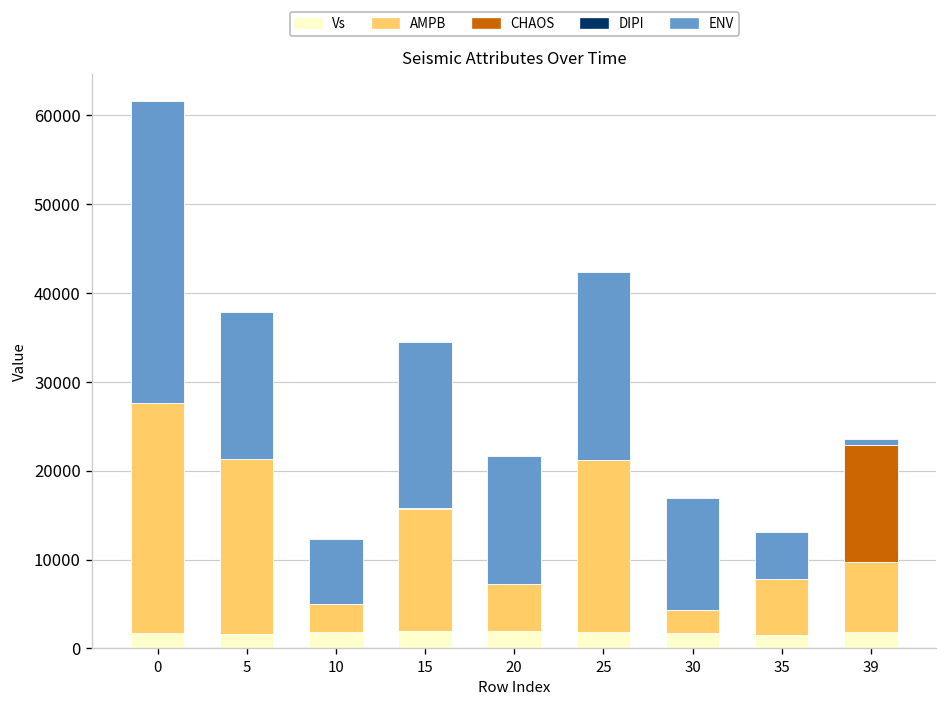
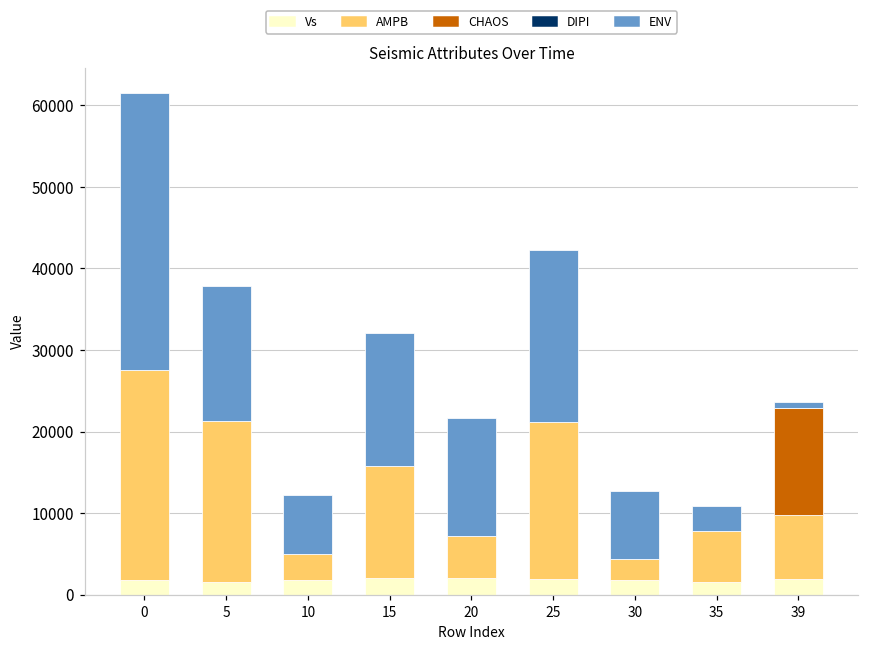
ENV, 15: 19000 -> 16000
ENV, 30: 13000 -> 8000
ENV, 35: 5000 -> 3000
